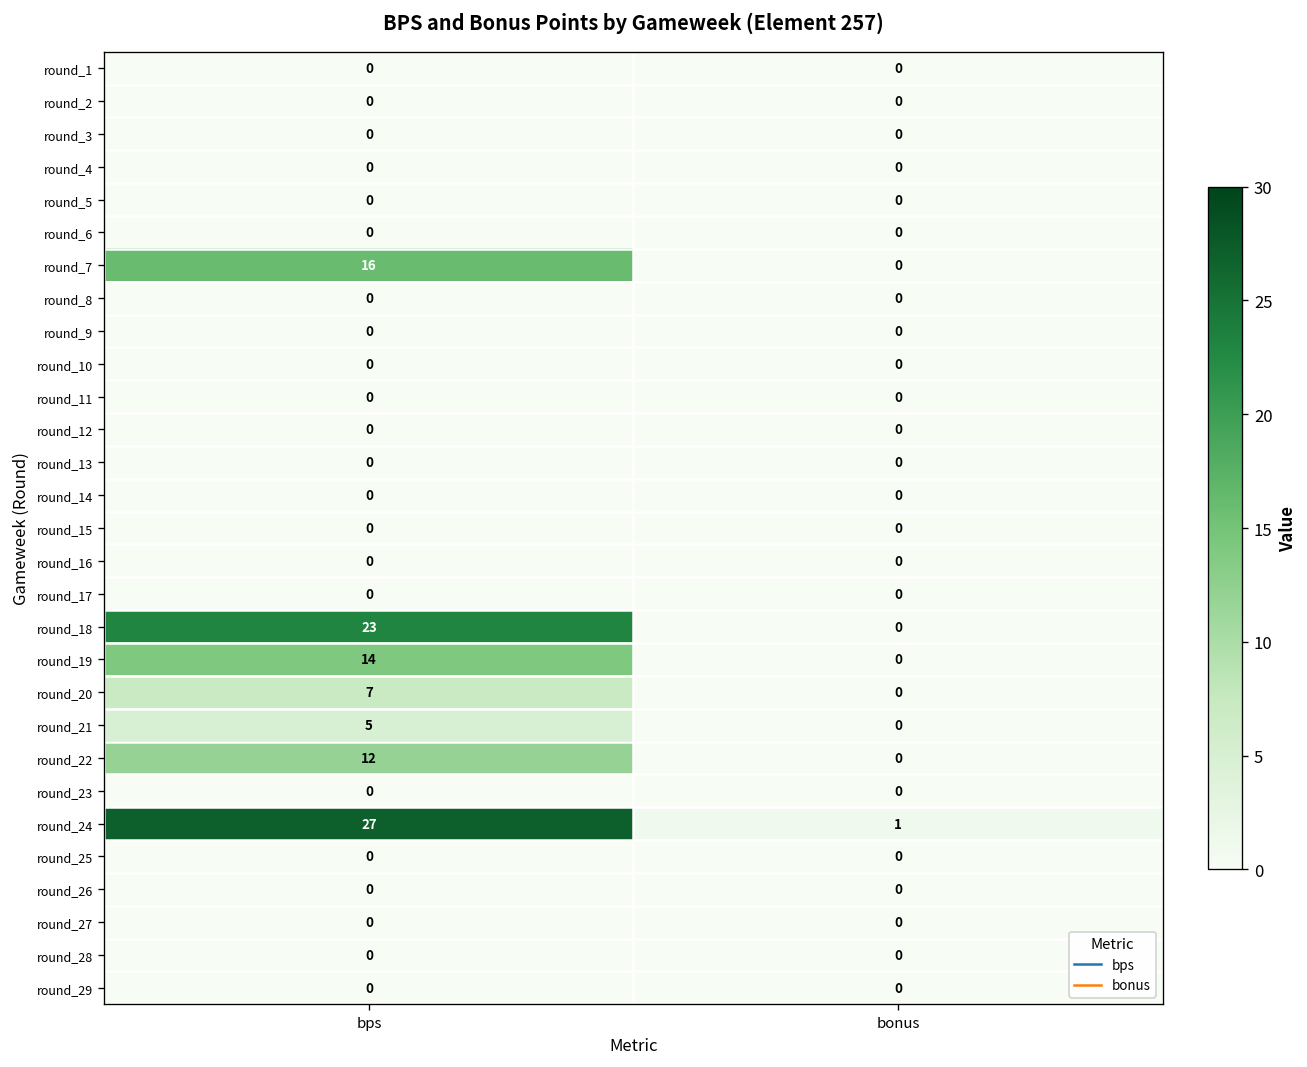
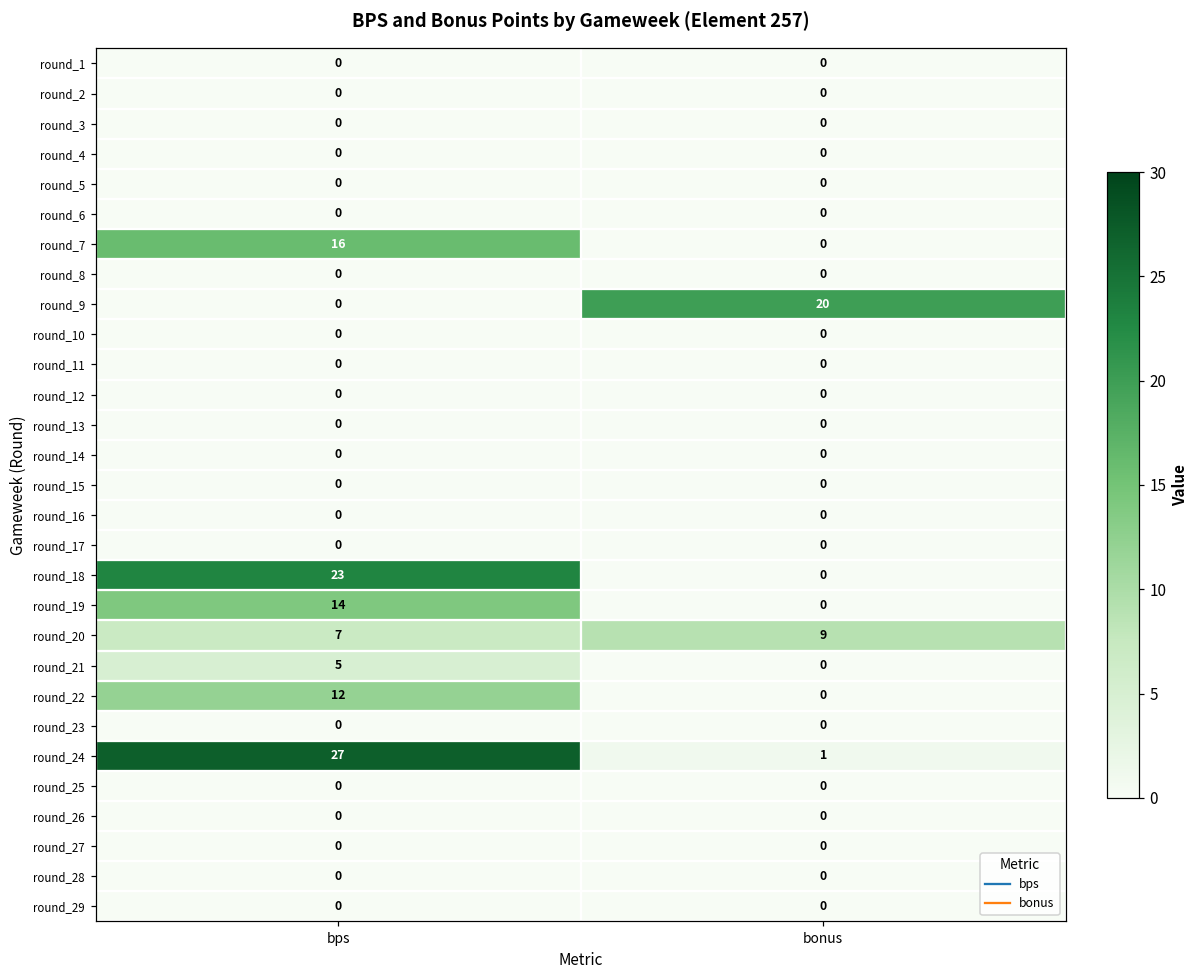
round_9, bonus: 0 -> 20
round_20, bonus: 0 -> 9
